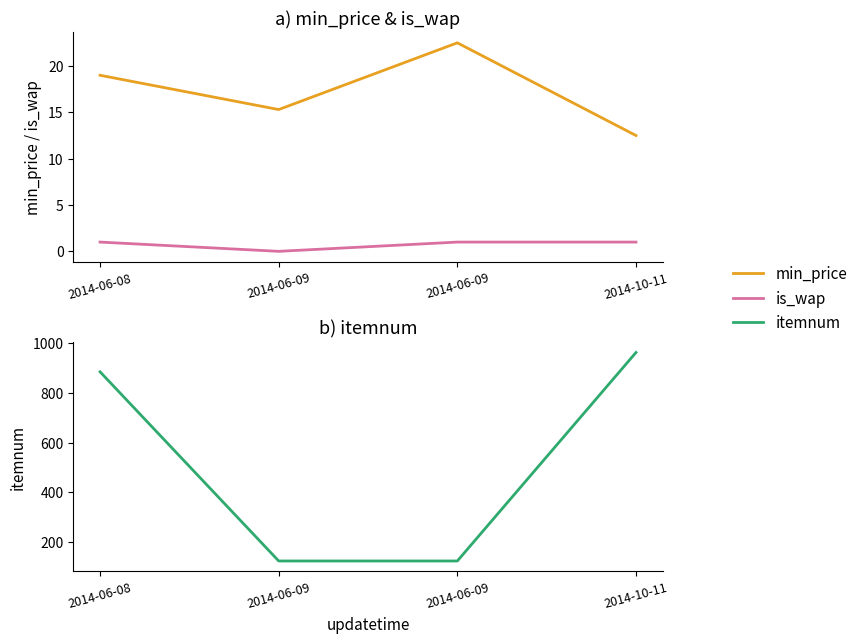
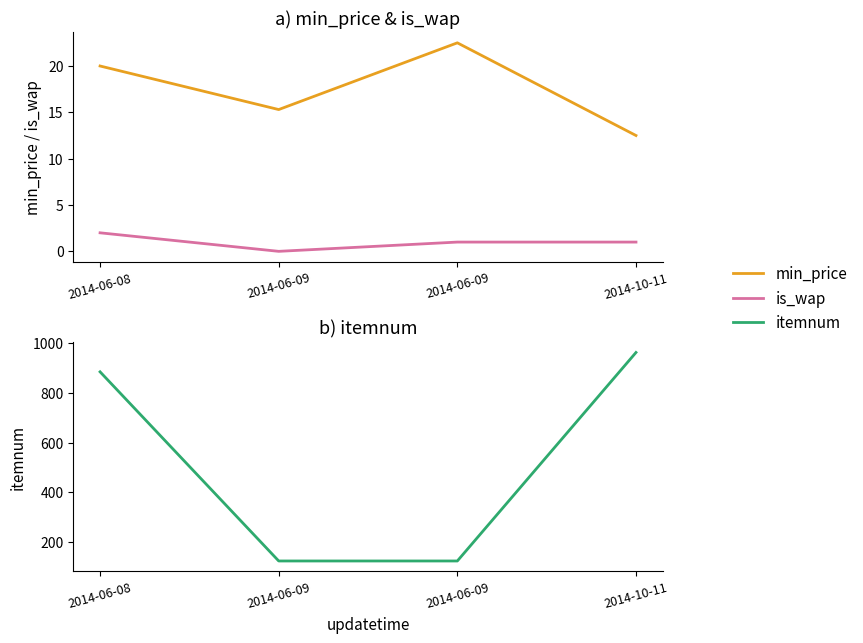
a) min_price & is_wap, min_price, 2014-06-08: 19 -> 20
a) min_price & is_wap, is_wap, 2014-06-08: 1 -> 2
